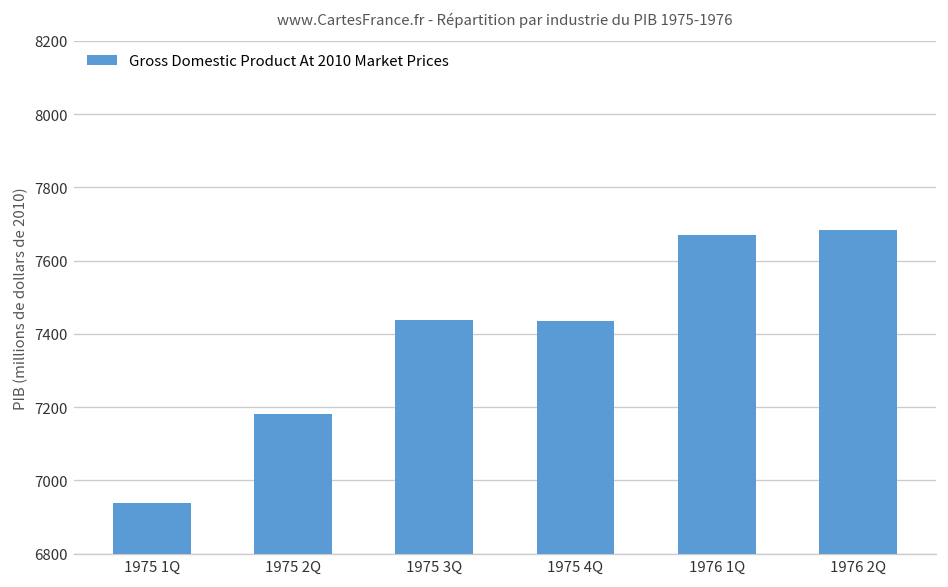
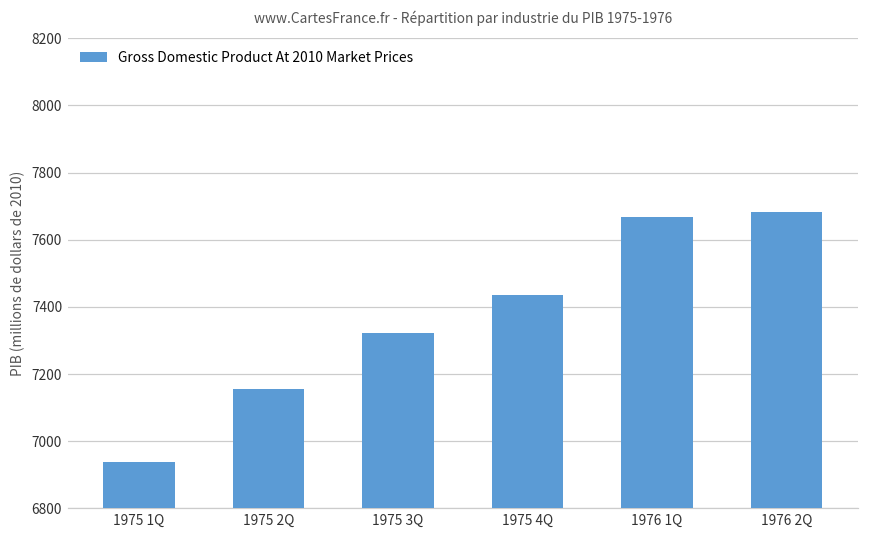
1975 2Q: 7180 -> 7150
1975 3Q: 7440 -> 7320
